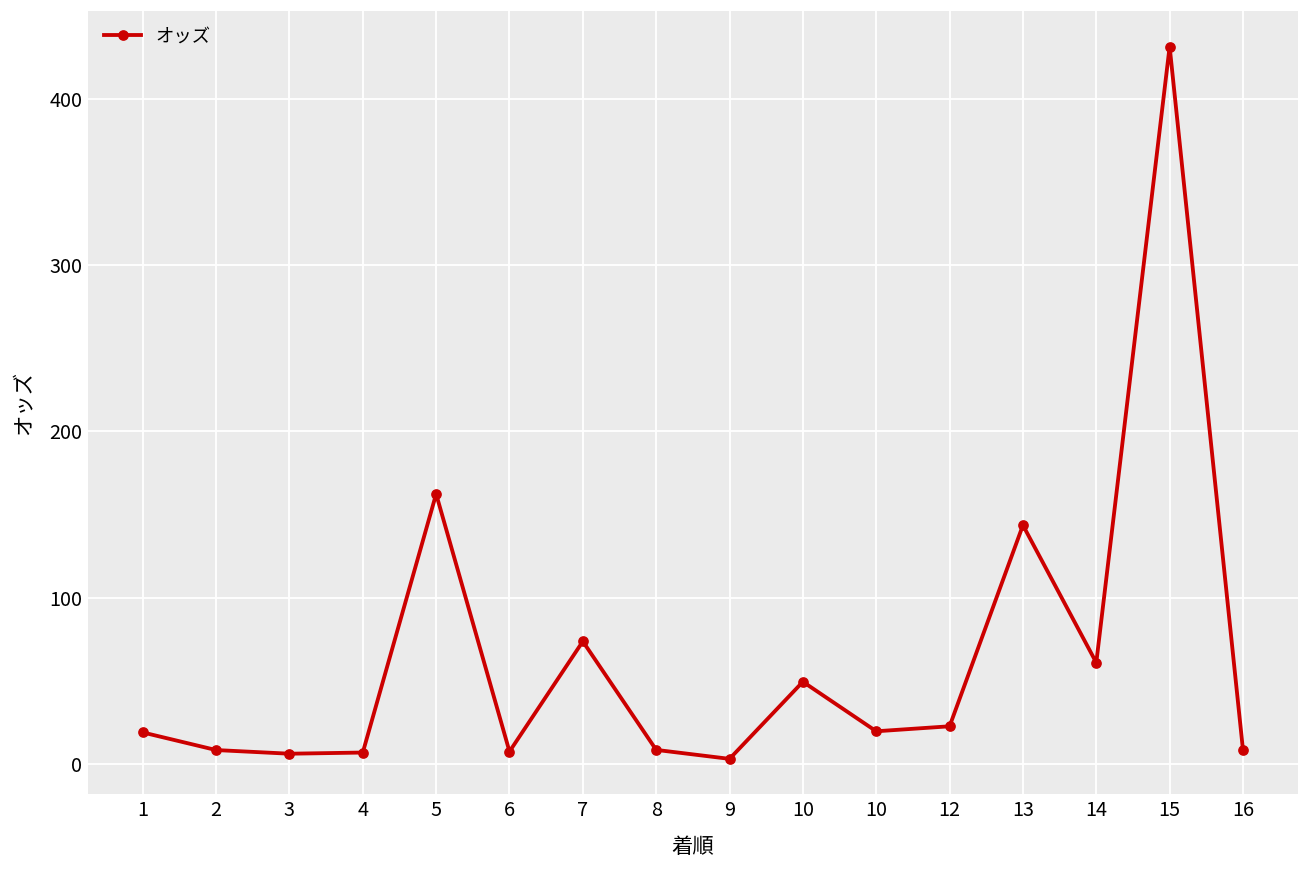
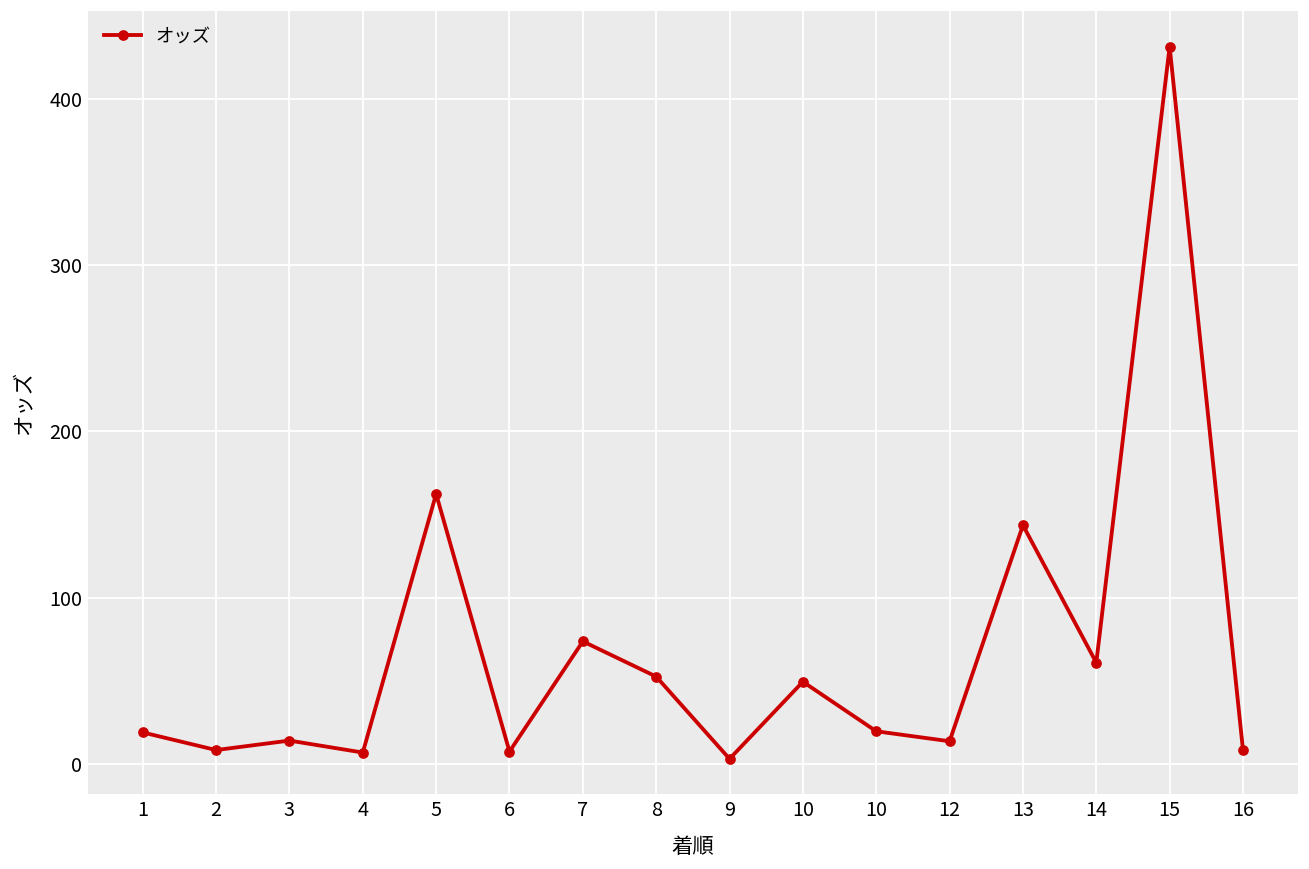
3: 6 -> 14
8: 8 -> 52
12: 23 -> 14
